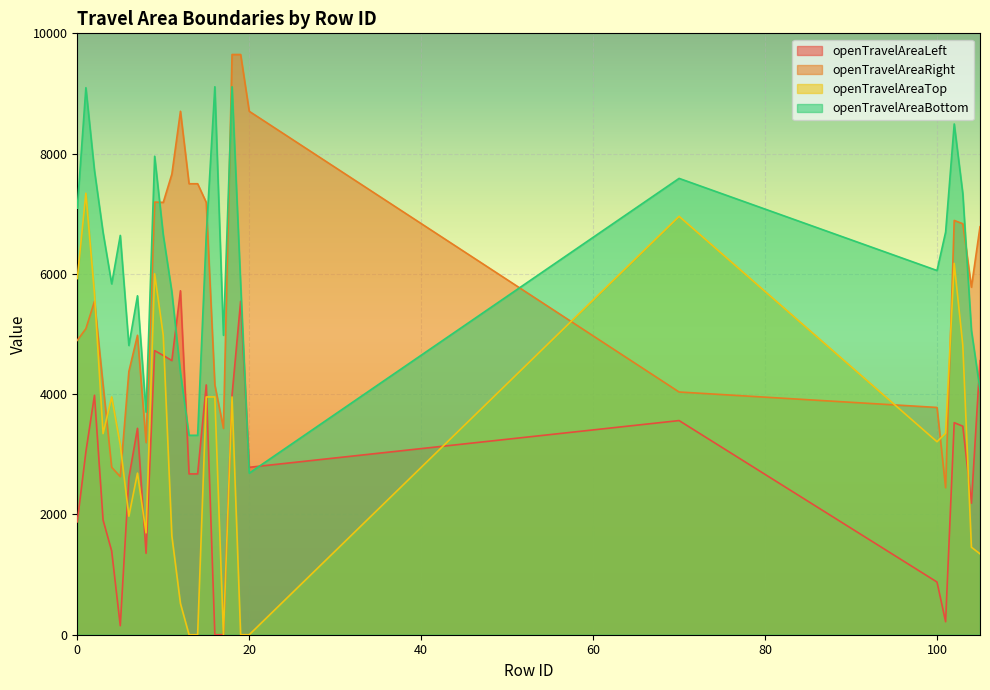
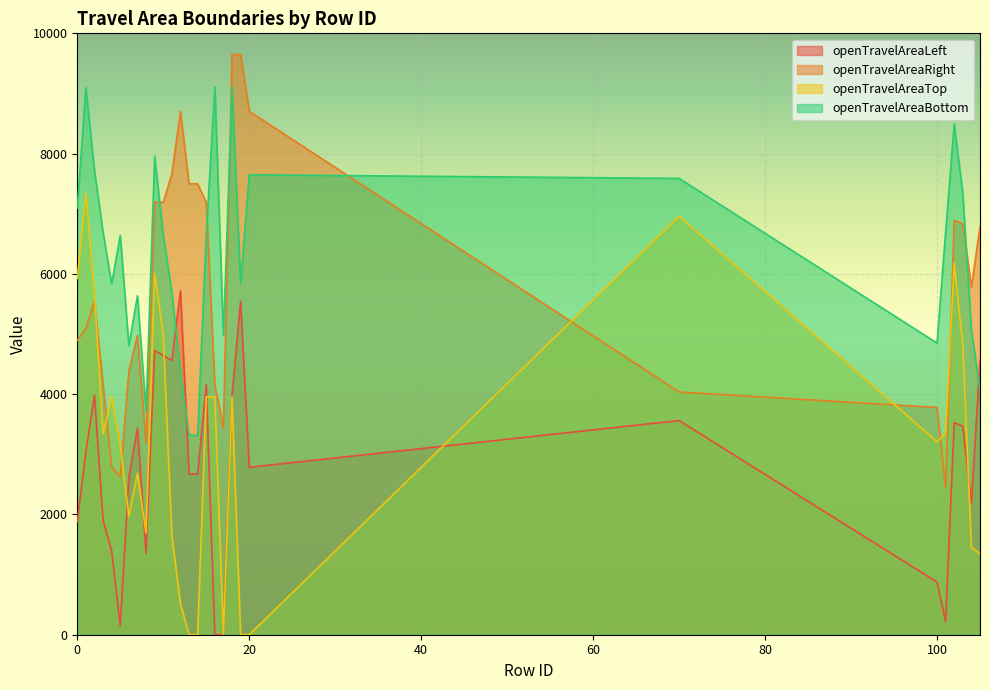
openTravelAreaBottom, 20: 2700 -> 7600
openTravelAreaBottom, 100: 6100 -> 4900
